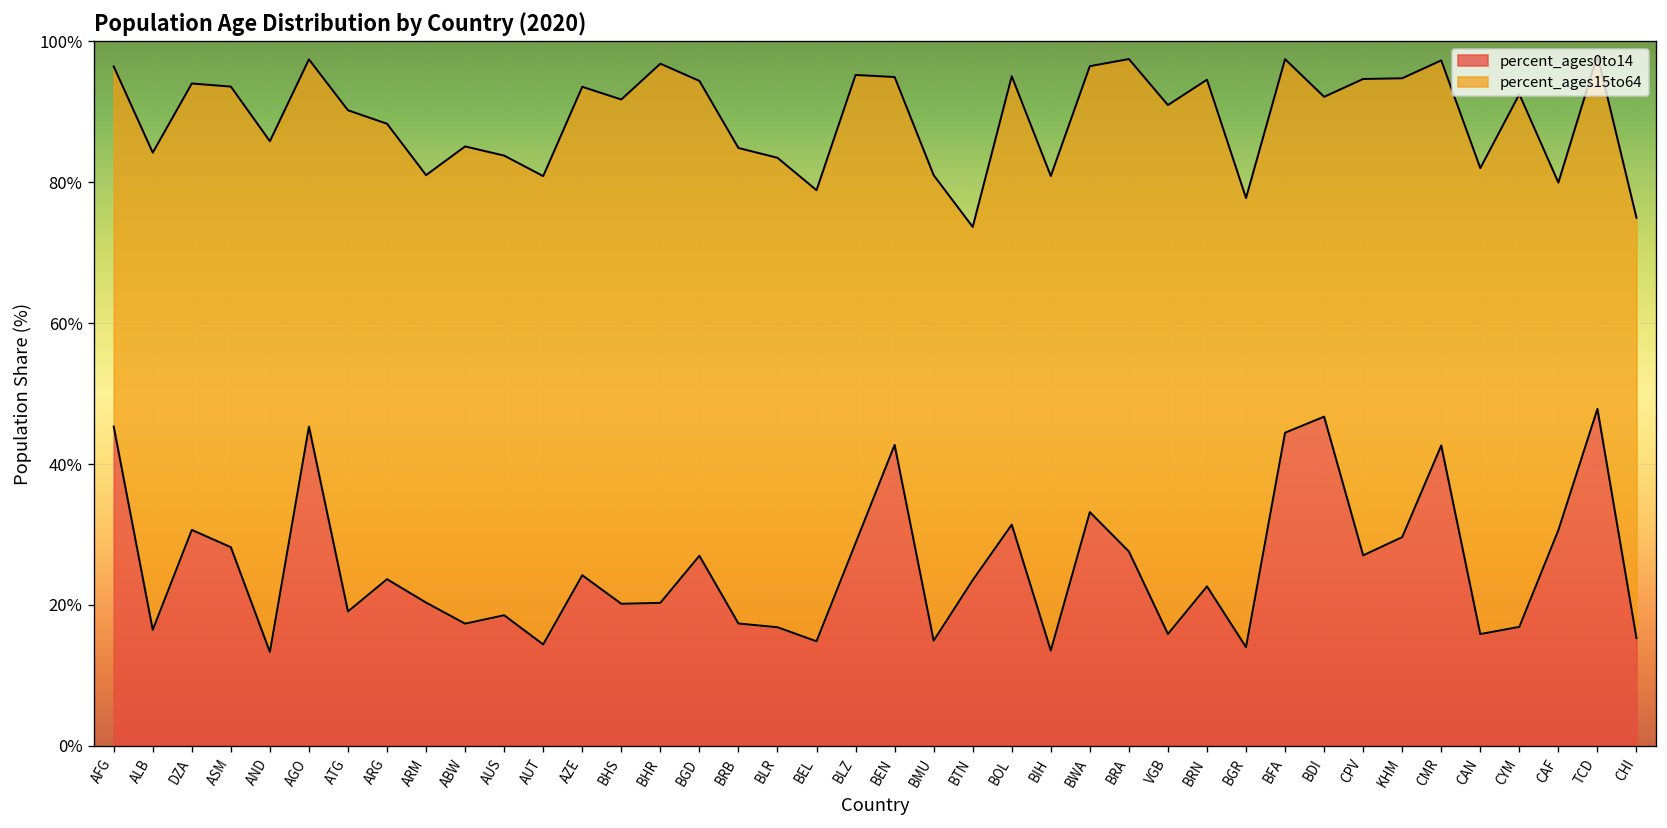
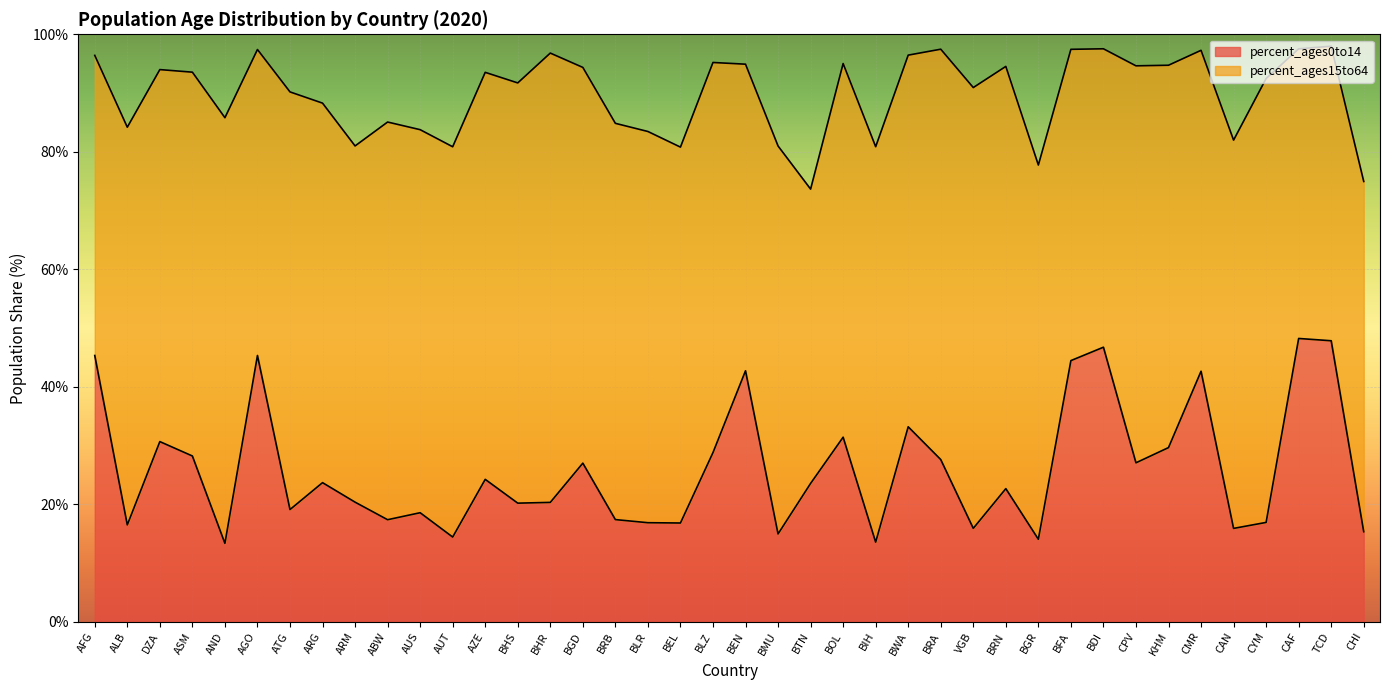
percent_ages0to14, BEL: 15% -> 17%
percent_ages15to64, BDI: 45% -> 51%
percent_ages0to14, CAF: 31% -> 48%
